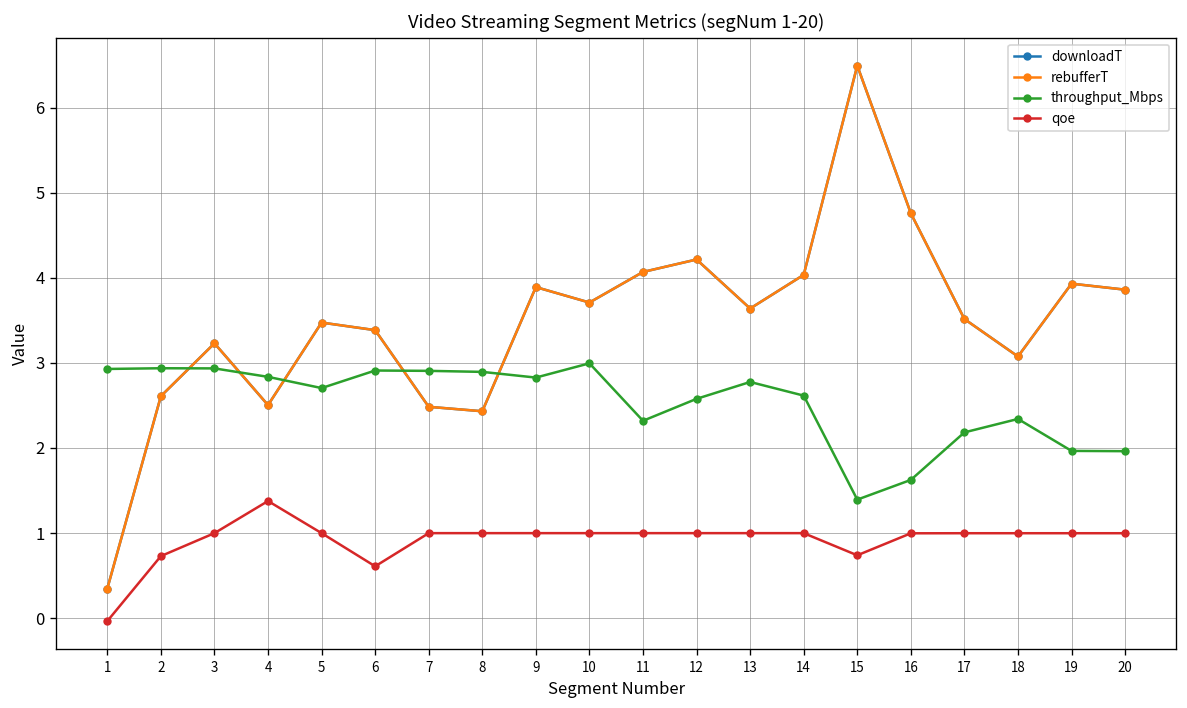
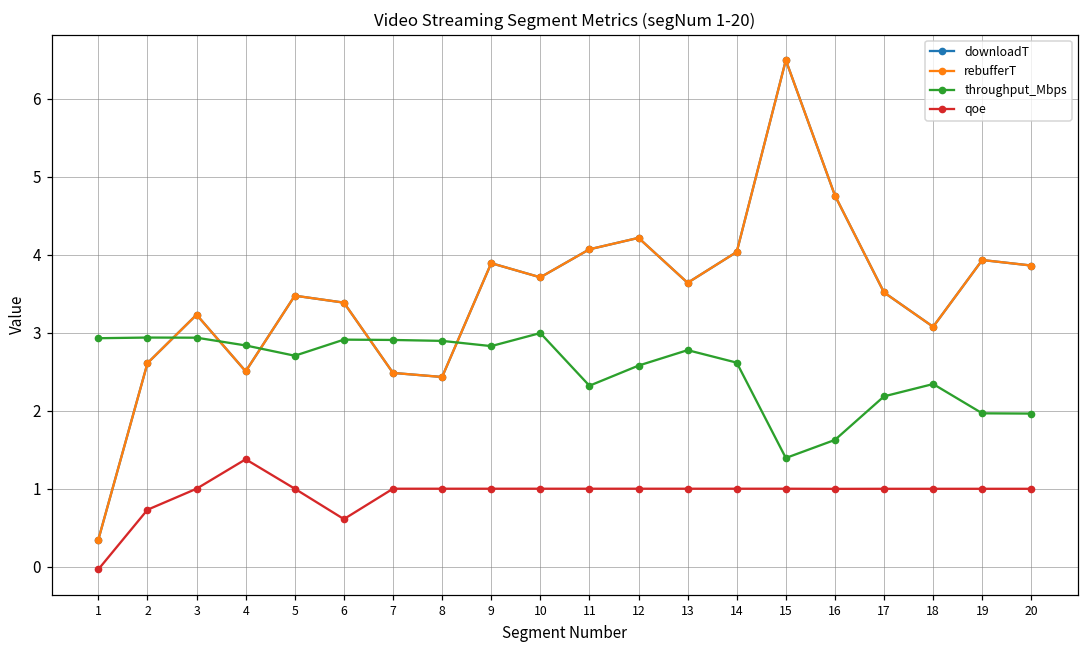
qoe, 15: 0.7 -> 1.0
